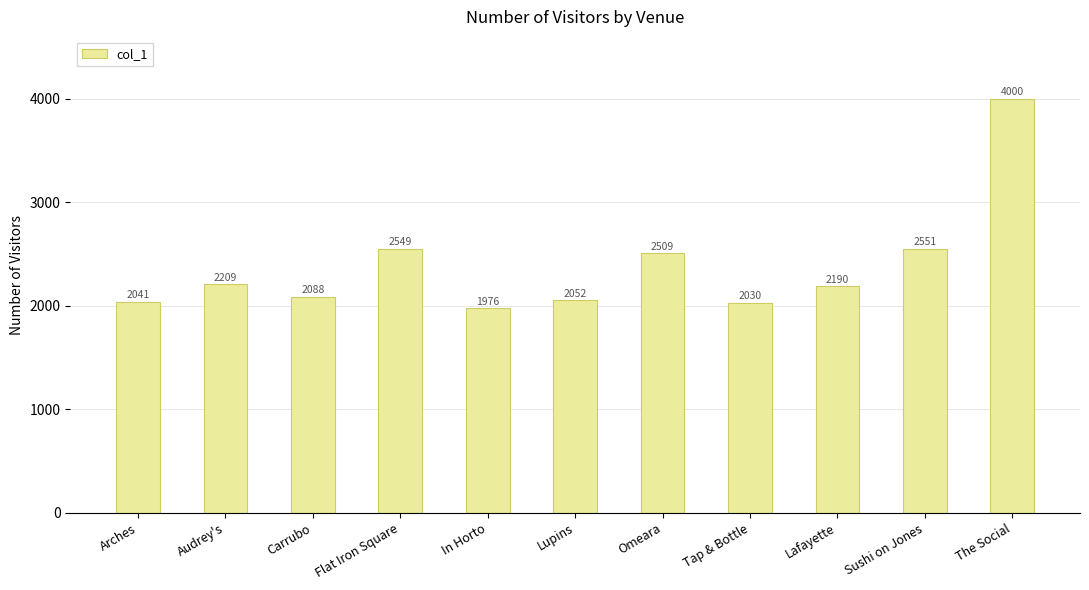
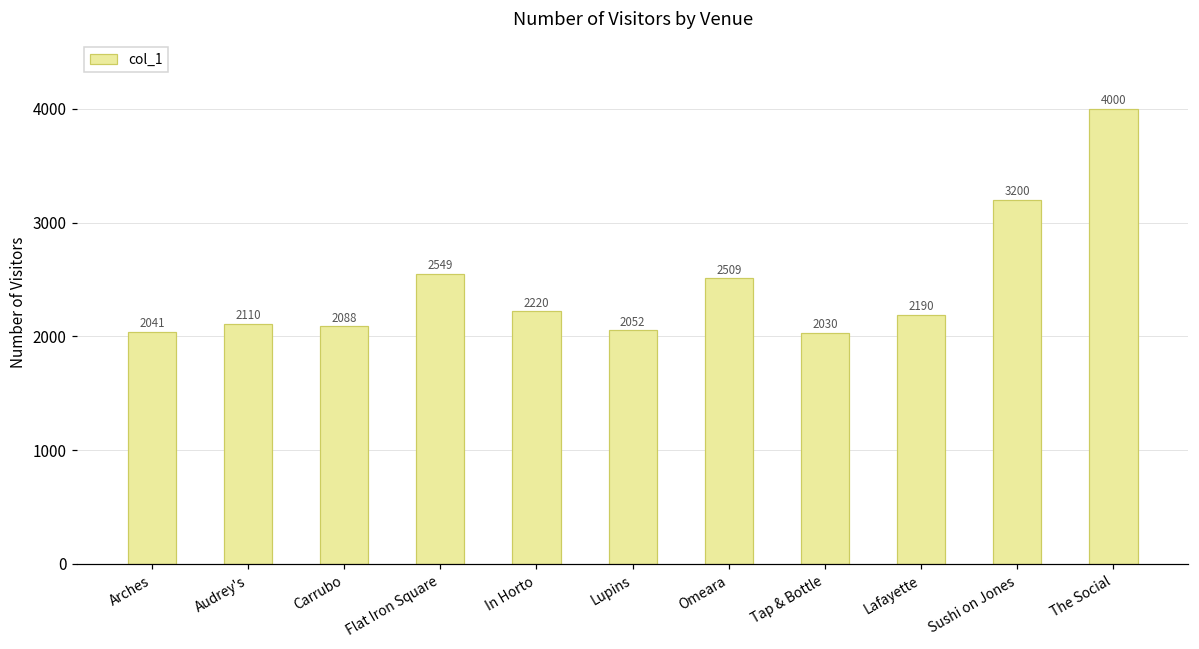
Audrey's: 2209 -> 2110
In Horto: 1976 -> 2220
Sushi on Jones: 2551 -> 3200
